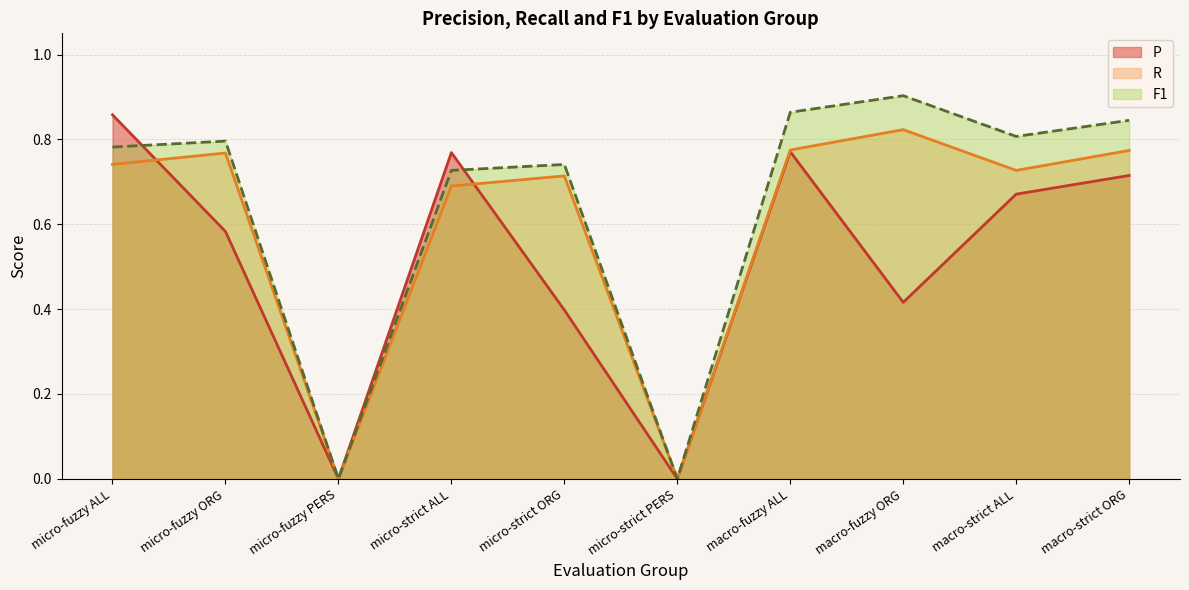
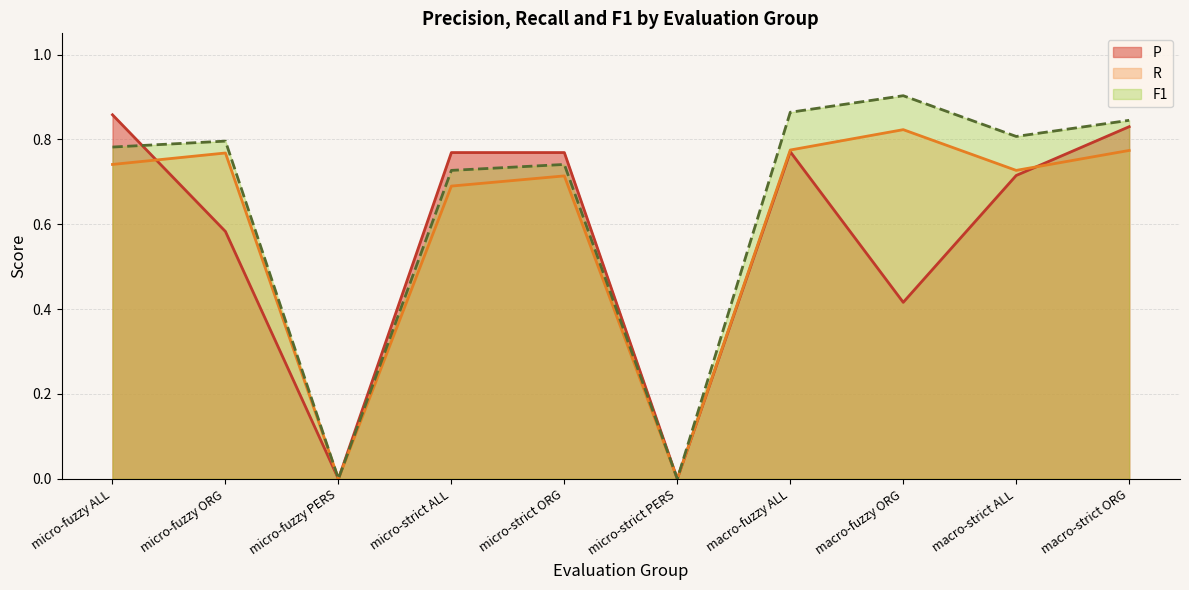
P, micro-strict ORG: 0.40 -> 0.77
P, macro-strict ALL: 0.67 -> 0.72
P, macro-strict ORG: 0.72 -> 0.83
